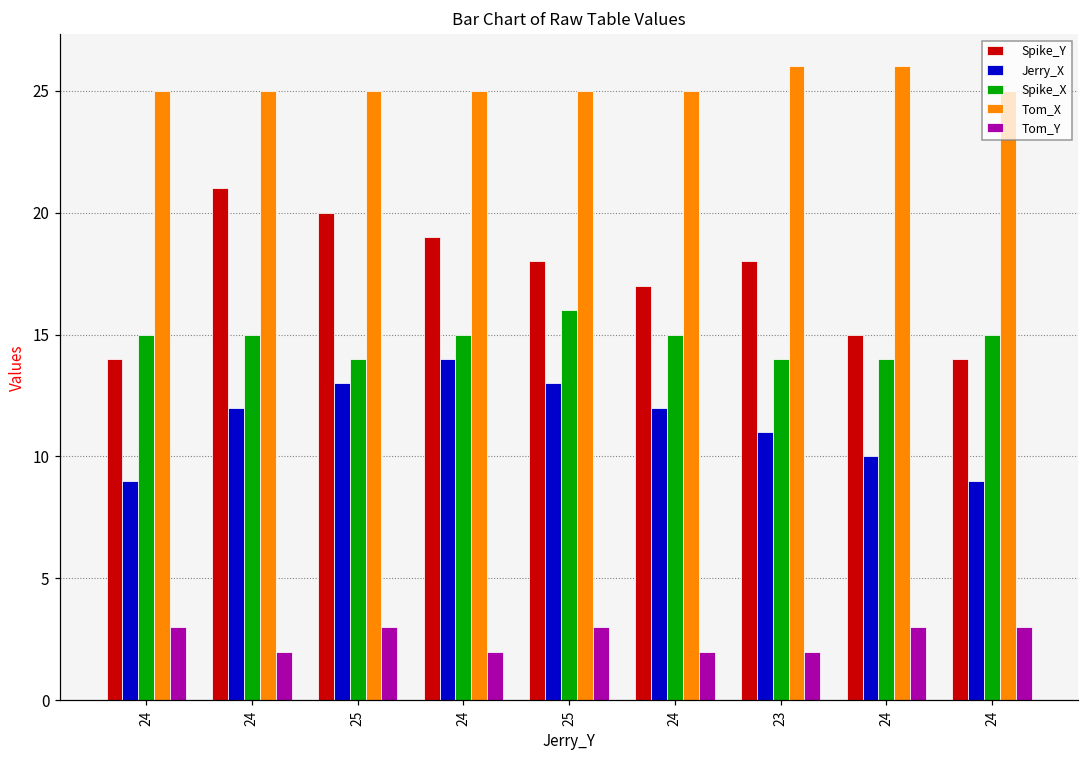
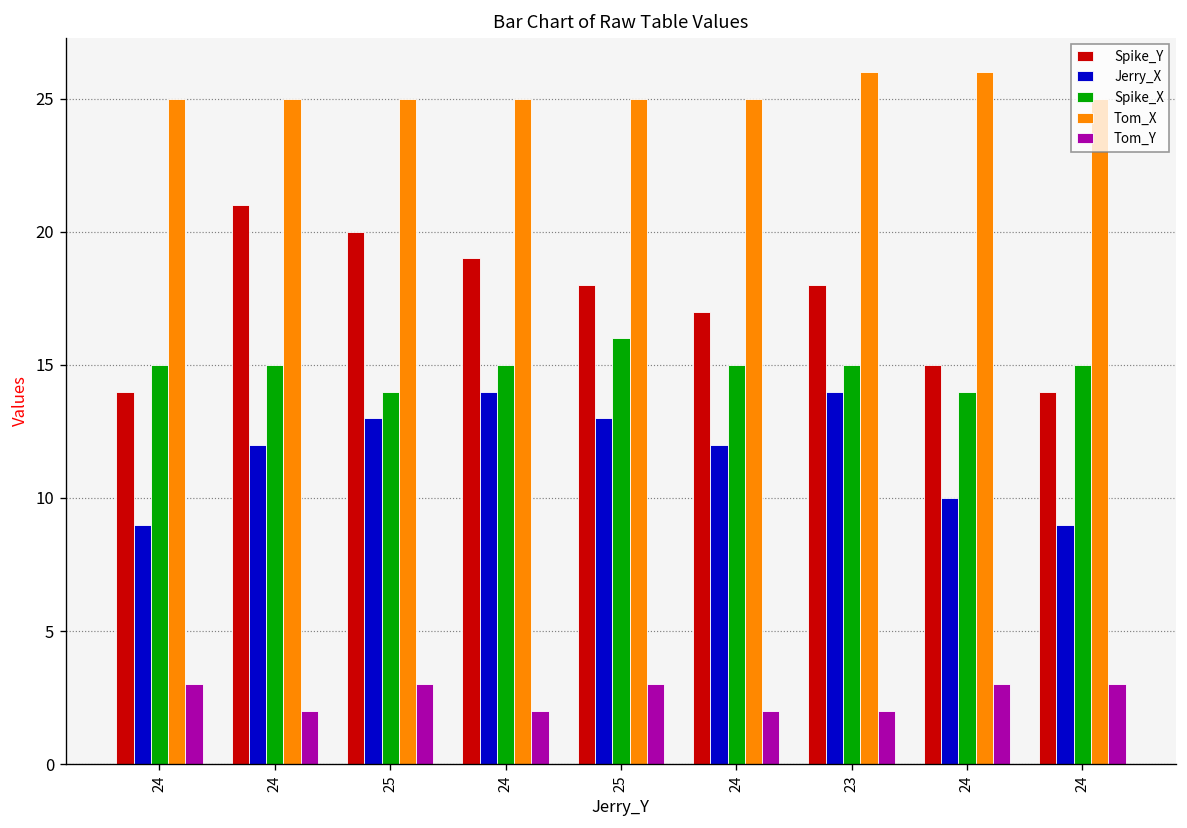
Jerry_X, 23: 11 -> 14
Spike_X, 23: 14 -> 15
